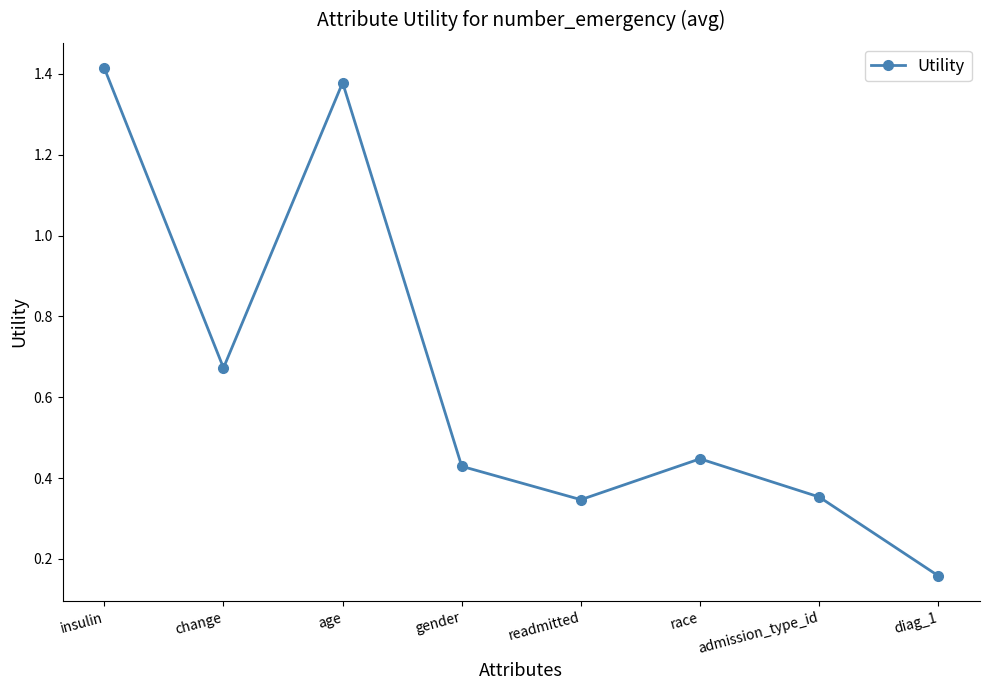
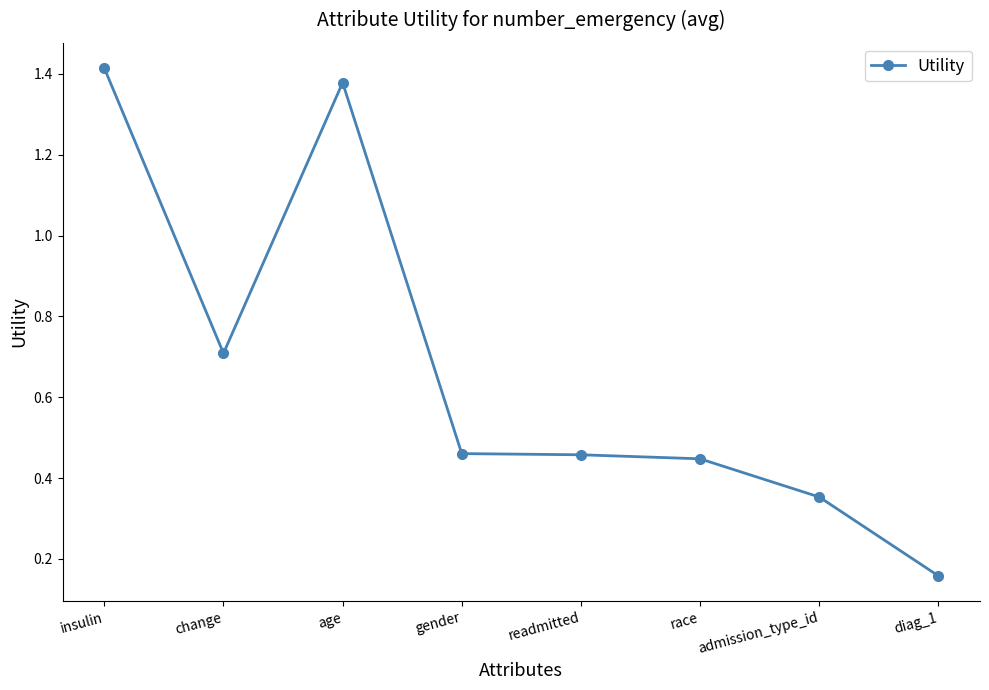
change: 0.67 -> 0.71
gender: 0.43 -> 0.46
readmitted: 0.35 -> 0.46
